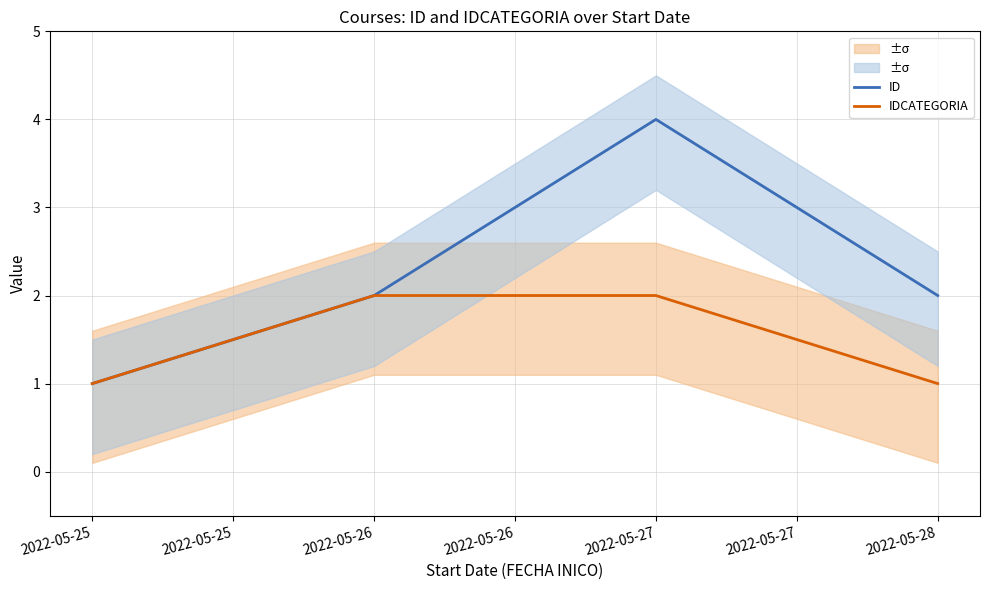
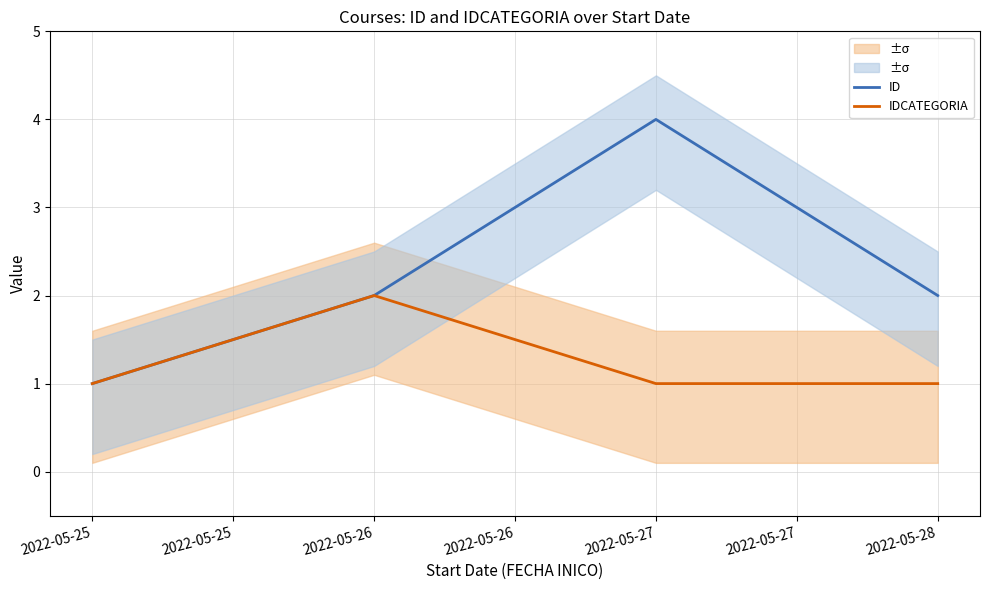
IDCATEGORIA, 2022-05-27: 2 -> 1
